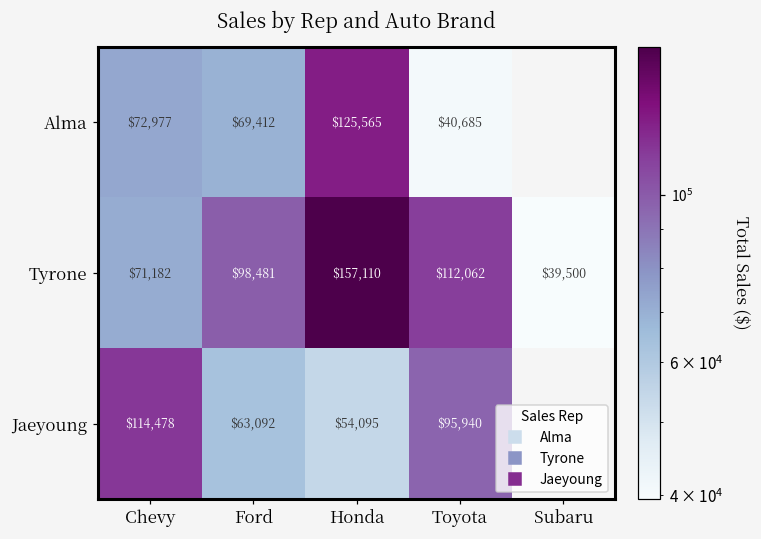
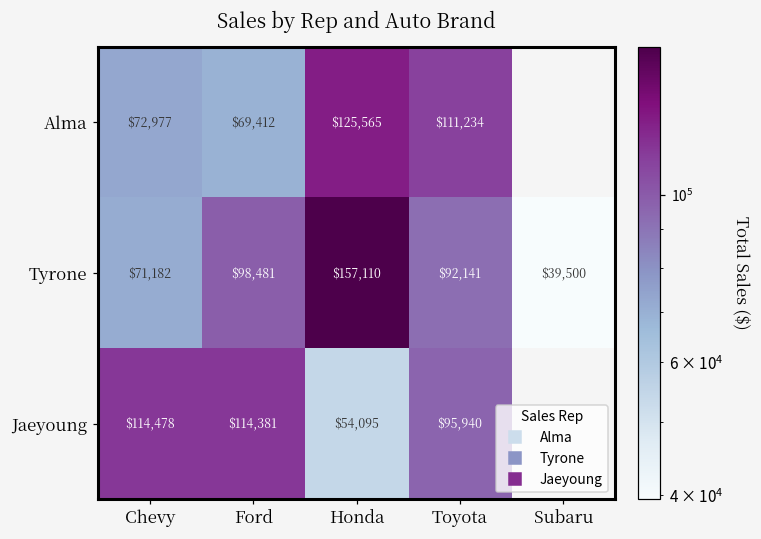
Alma, Toyota: $40,685 -> $111,234
Tyrone, Toyota: $112,062 -> $92,141
Jaeyoung, Ford: $63,092 -> $114,381
